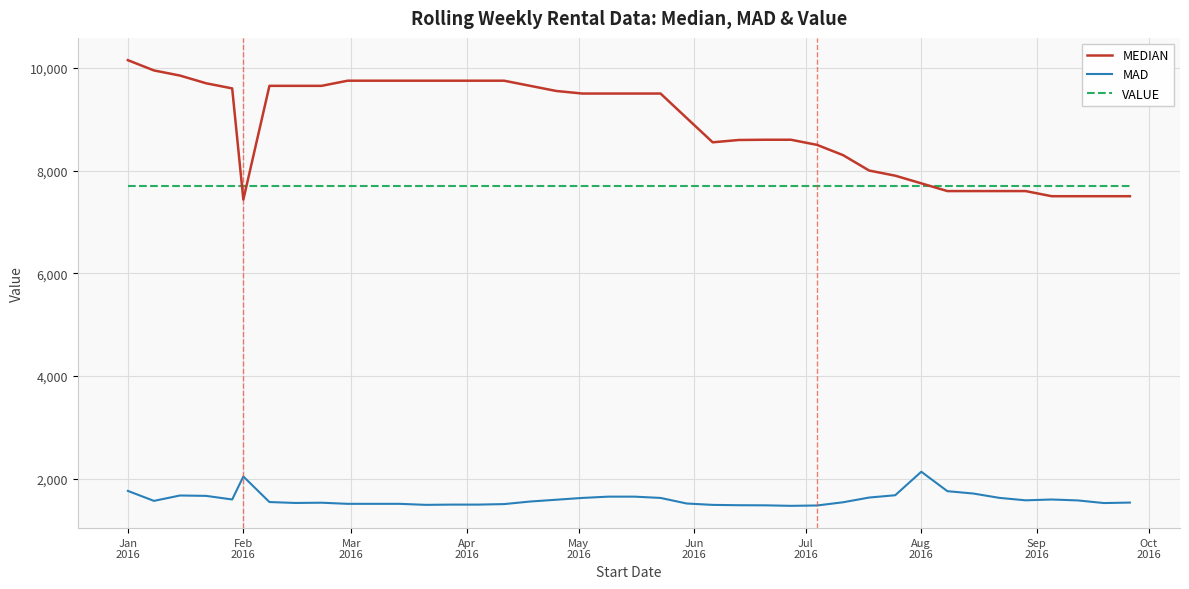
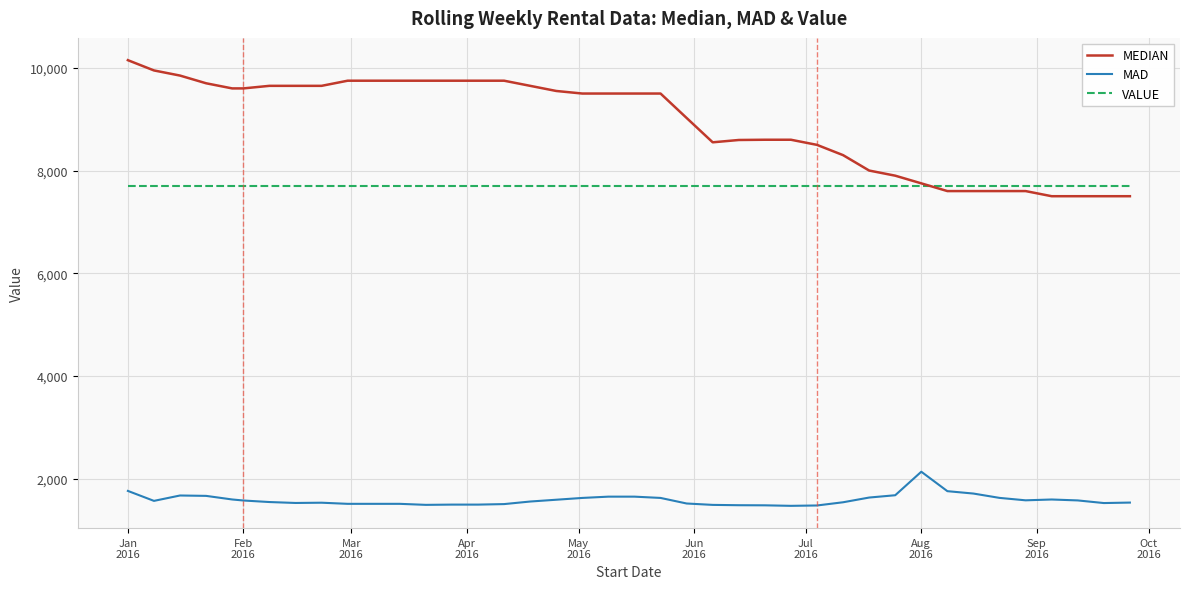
MEDIAN, Feb 2016: 7,400 -> 9,600
MAD, Feb 2016: 2,000 -> 1,600
